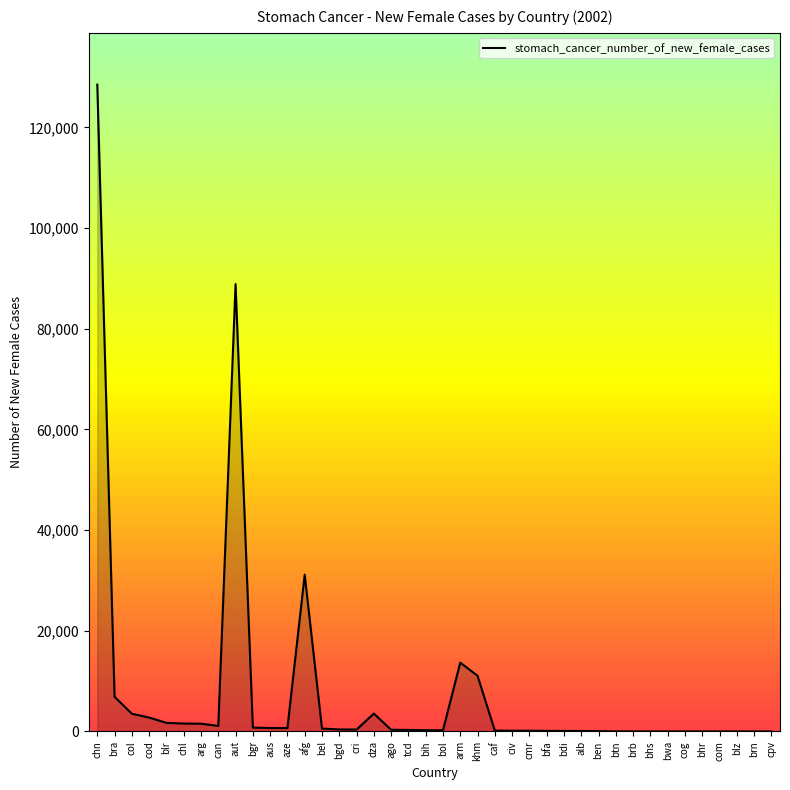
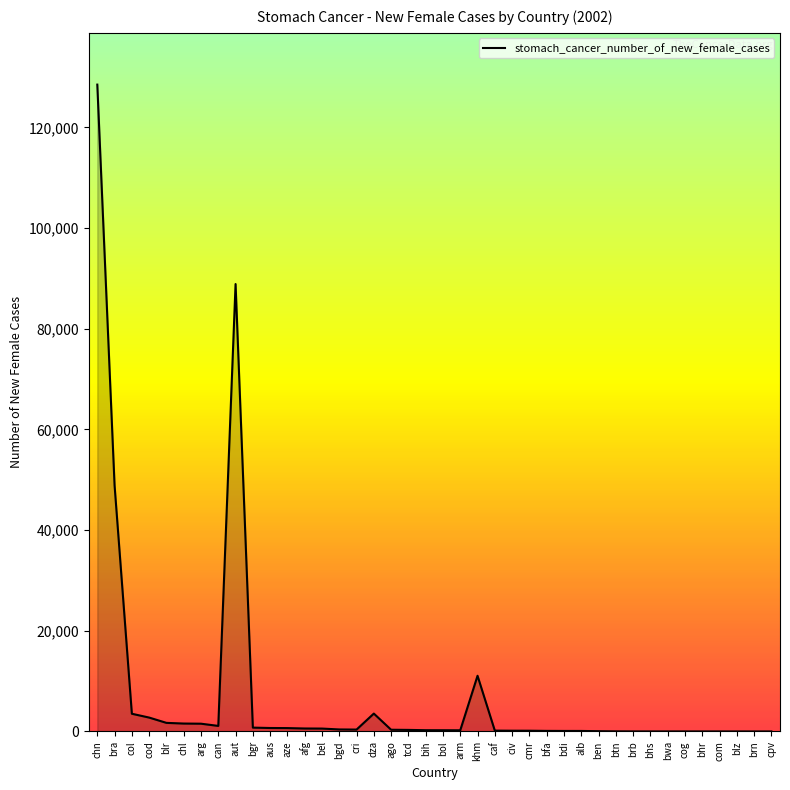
bra: 7,000 -> 49,000
afg: 31,000 -> 1,000
arm: 14,000 -> 0
